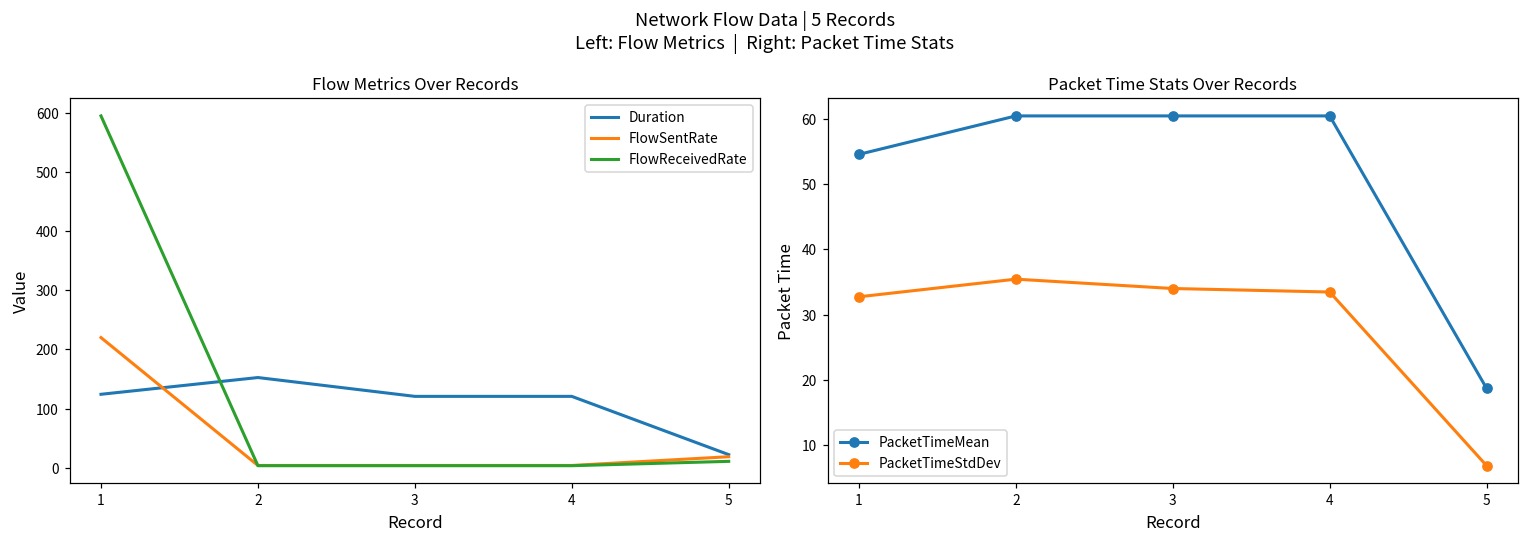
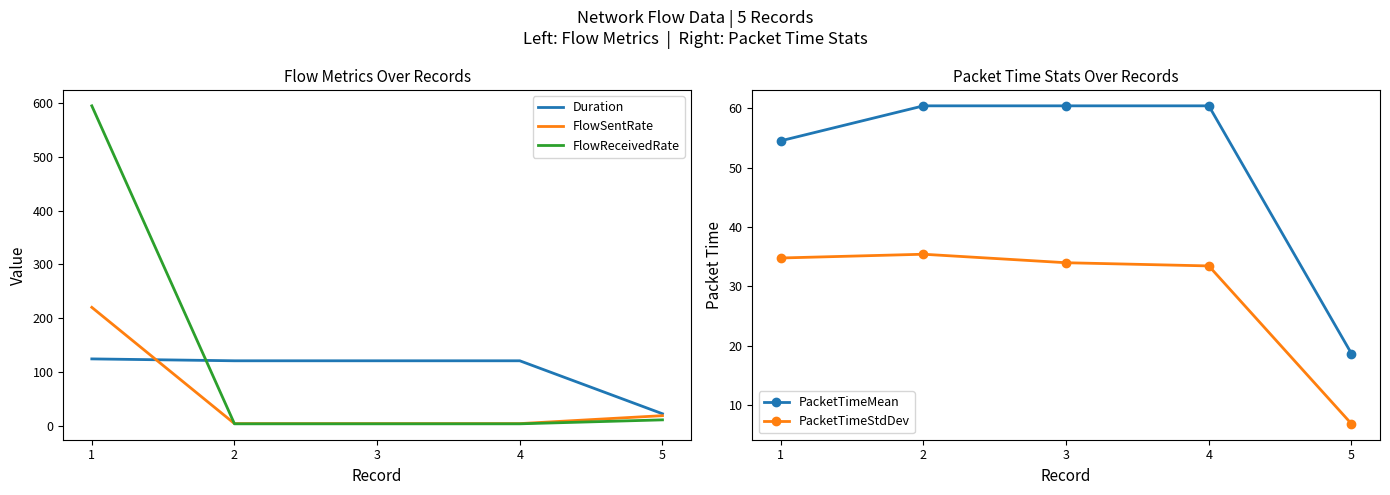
Flow Metrics Over Records, Duration, 2: 150 -> 120
Packet Time Stats Over Records, PacketTimeStdDev, 1: 33 -> 35
